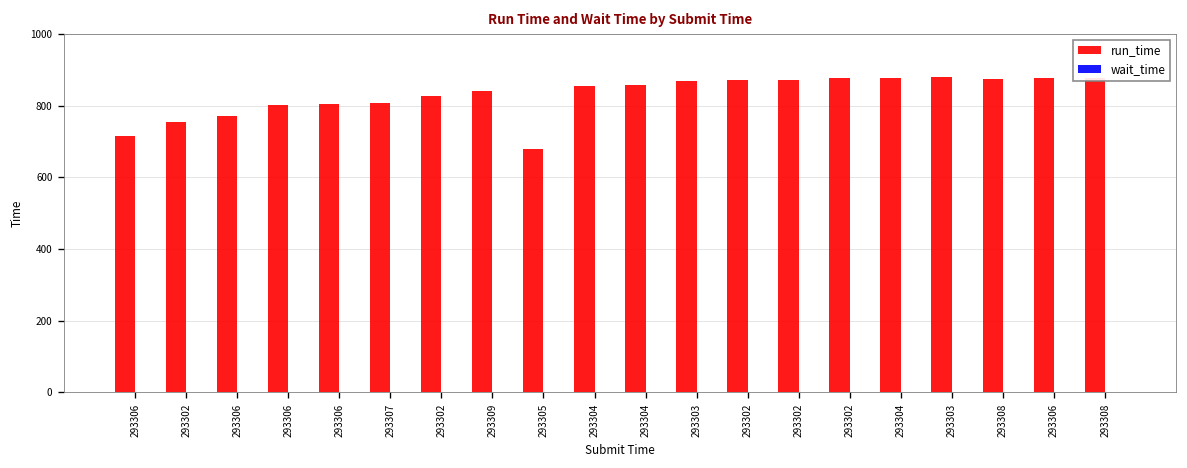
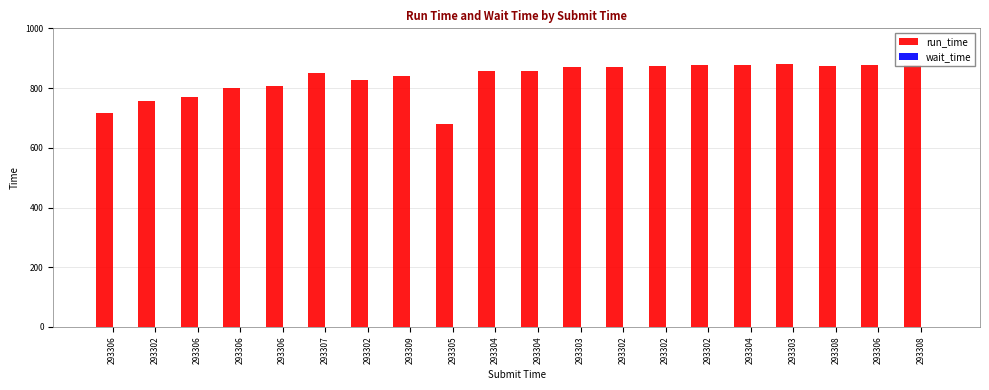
run_time, 293307: 810 -> 850
